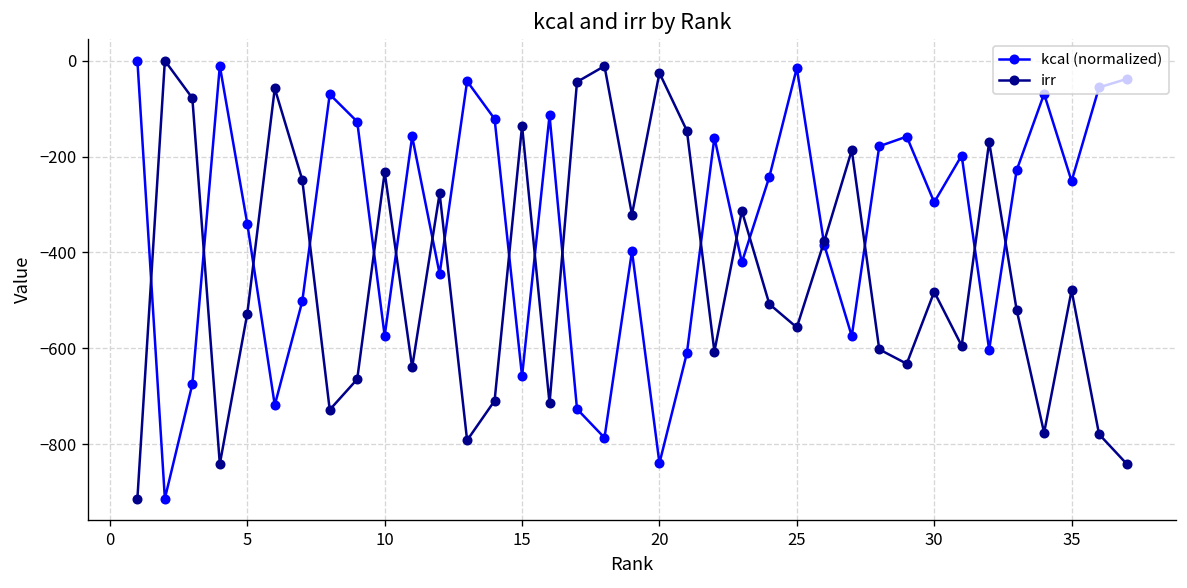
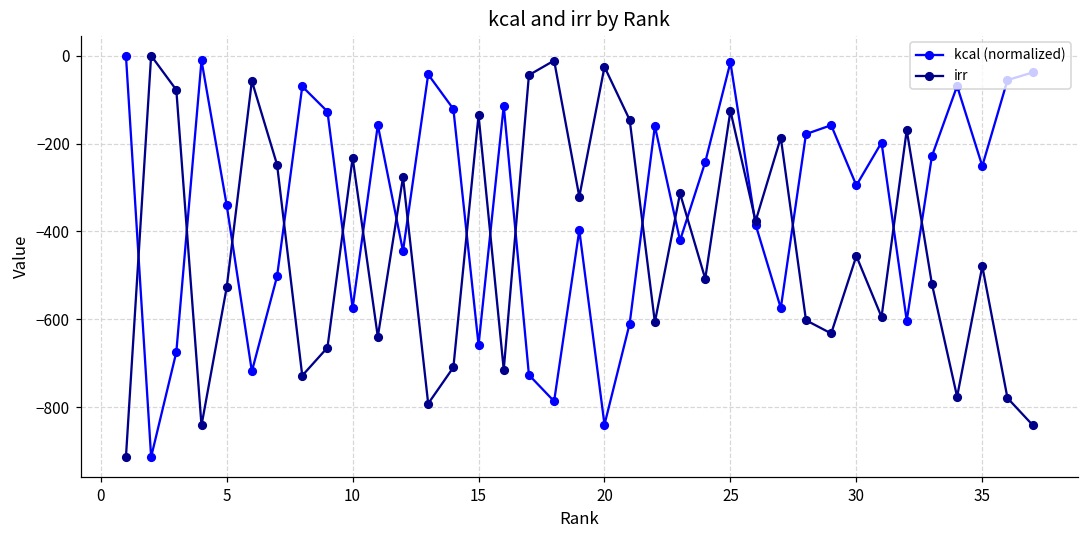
irr, 25: -560 -> -130
irr, 30: -480 -> -460
